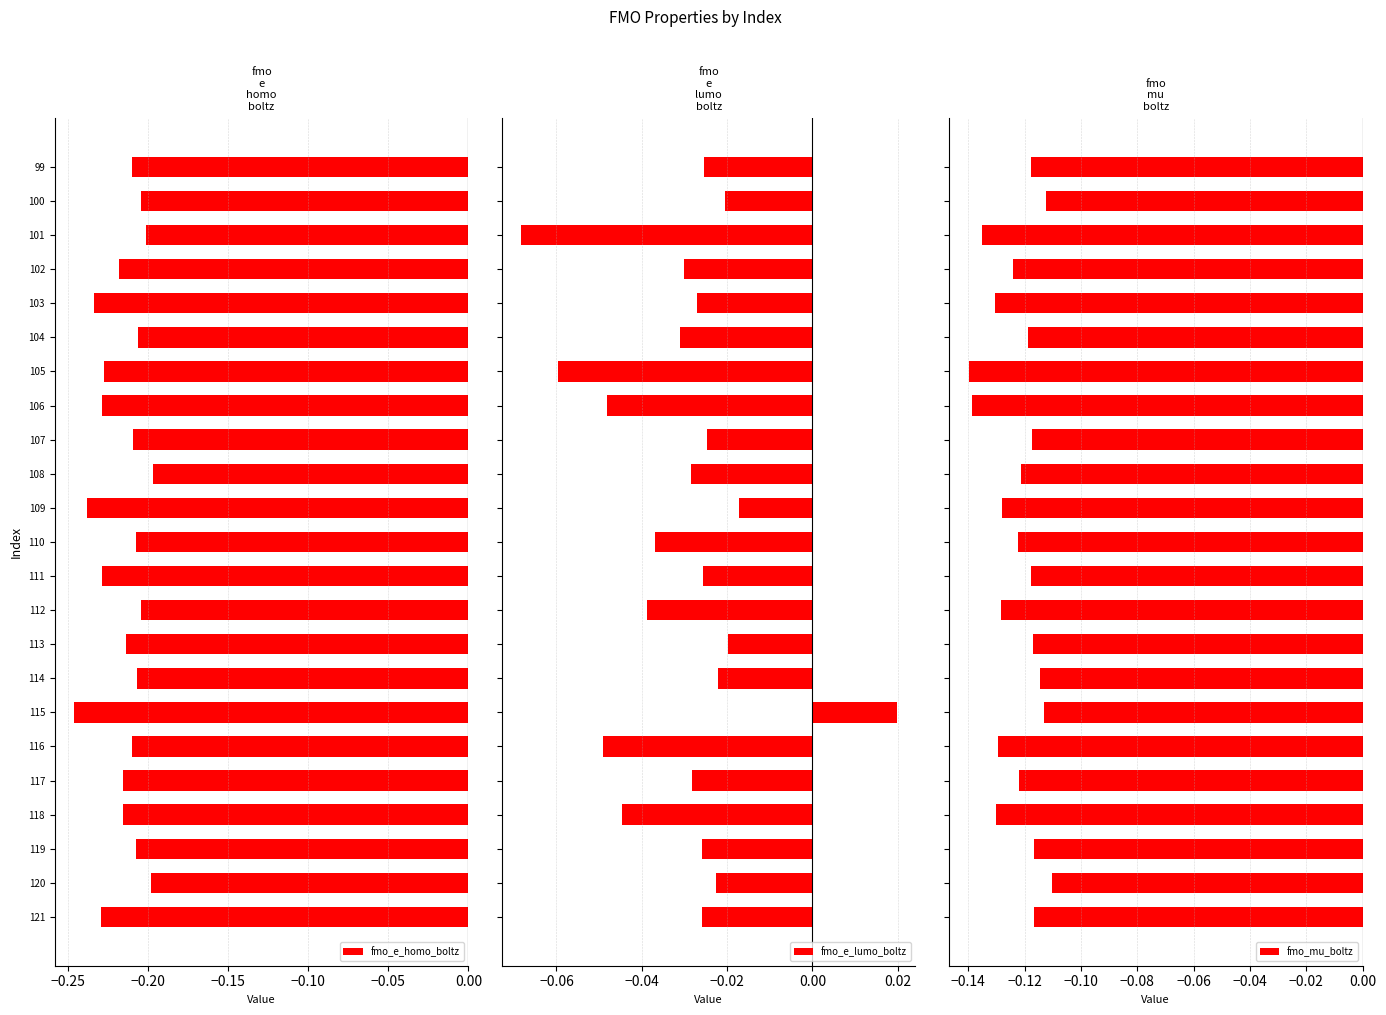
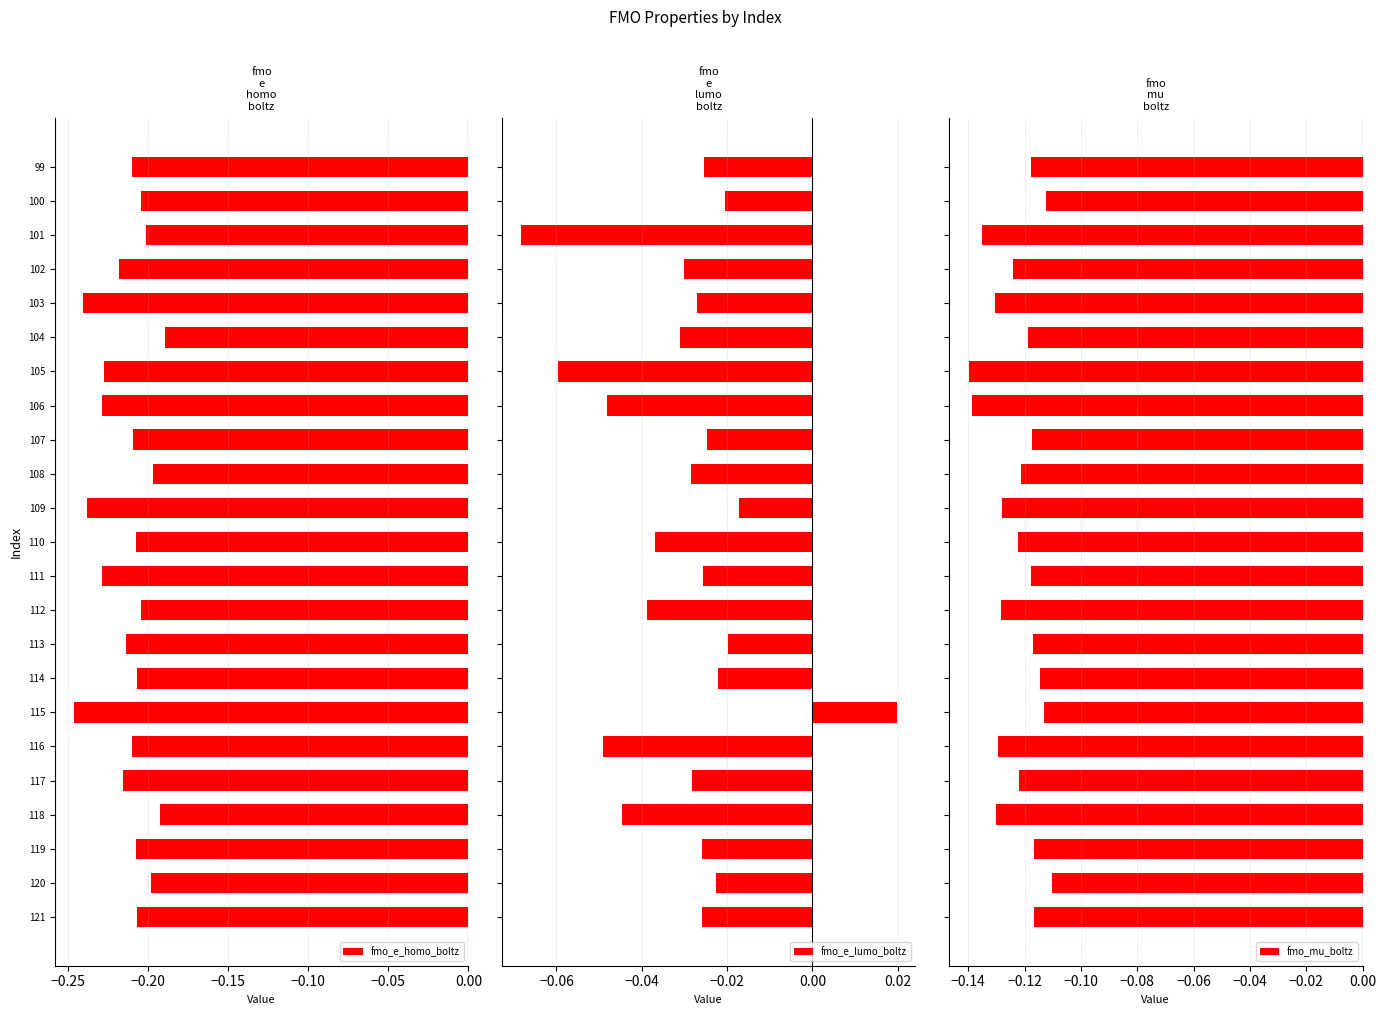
fmo e homo boltz, 103: -0.234 -> -0.241
fmo e homo boltz, 104: -0.207 -> -0.189
fmo e homo boltz, 118: -0.216 -> -0.193
fmo e homo boltz, 121: -0.229 -> -0.207
